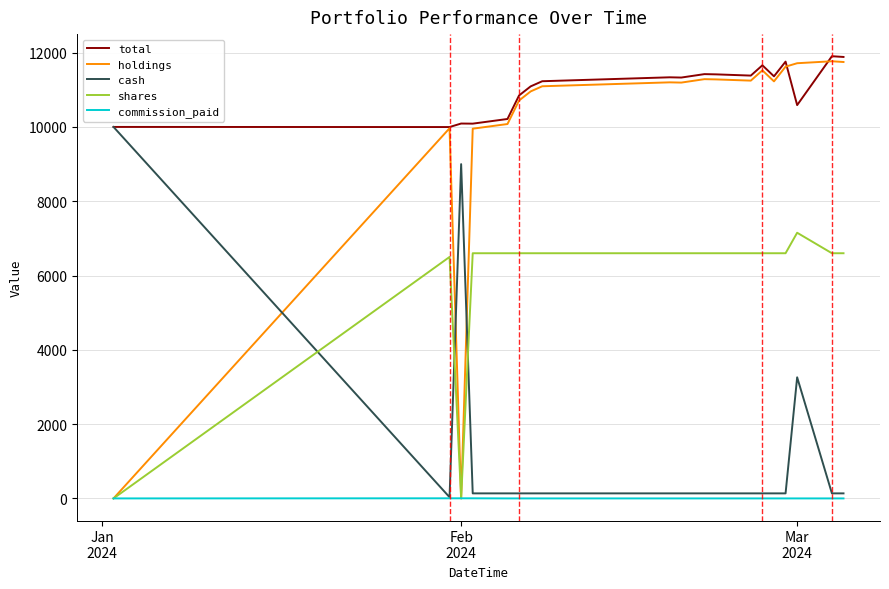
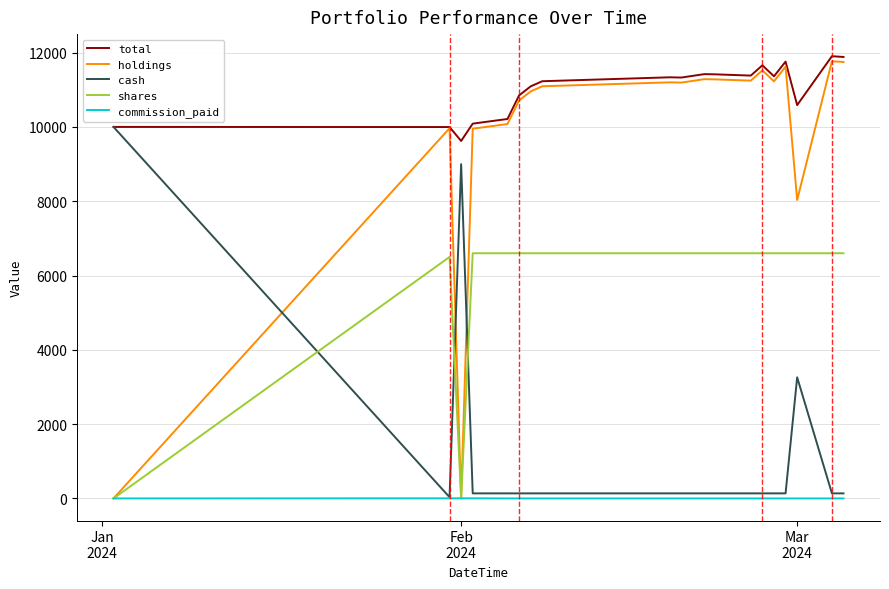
total, Feb 2024: 10100 -> 9600
holdings, Mar 2024: 11700 -> 8000
shares, Mar 2024: 7200 -> 6600
